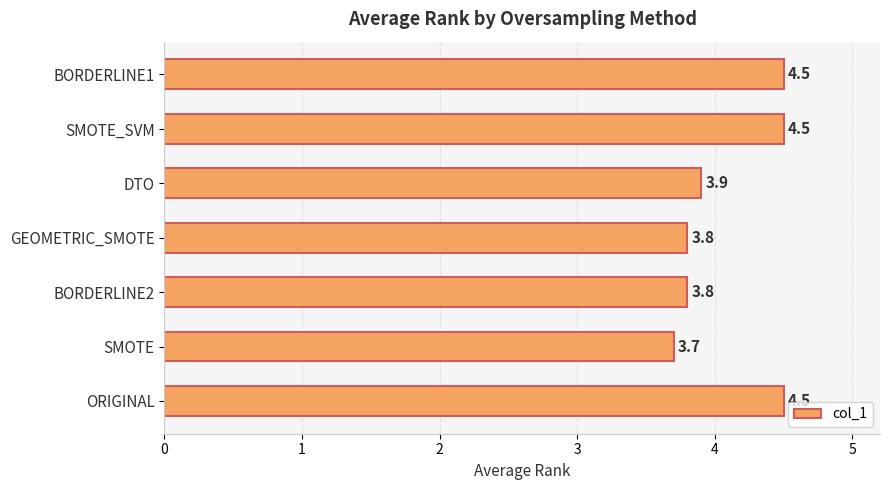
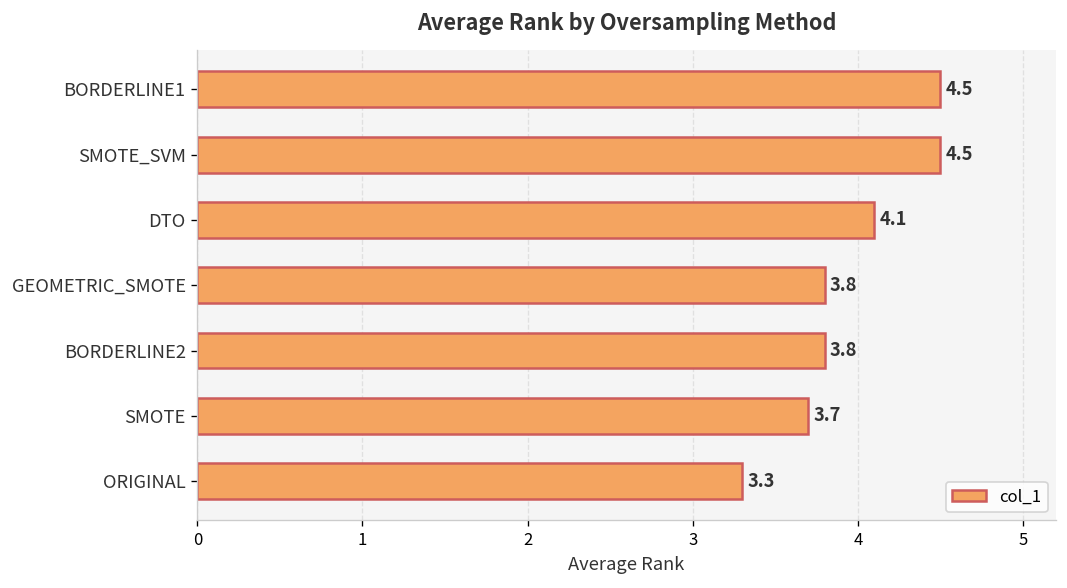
DTO: 3.9 -> 4.1
ORIGINAL: 4.5 -> 3.3
